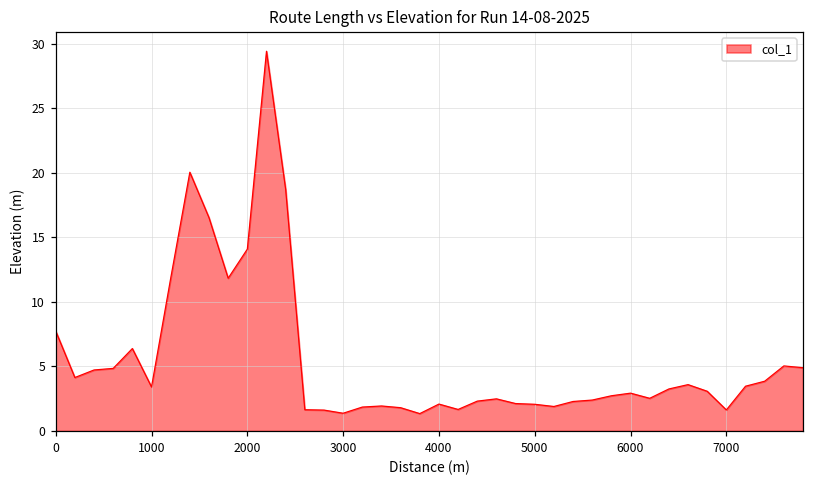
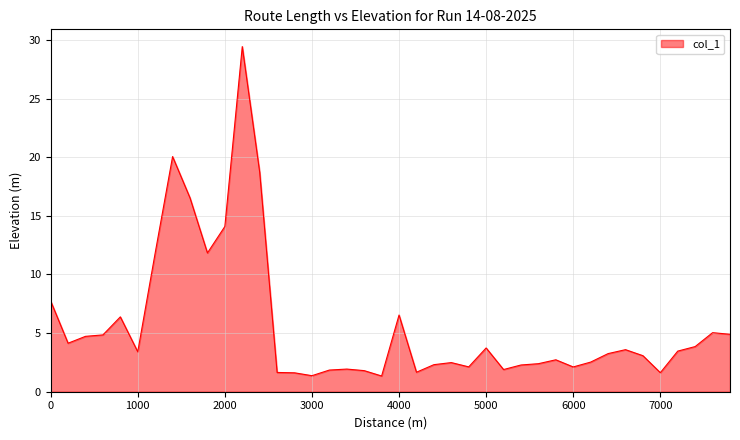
4000: 2.1 -> 6.5
5000: 2.1 -> 3.7
6000: 2.9 -> 2.1
